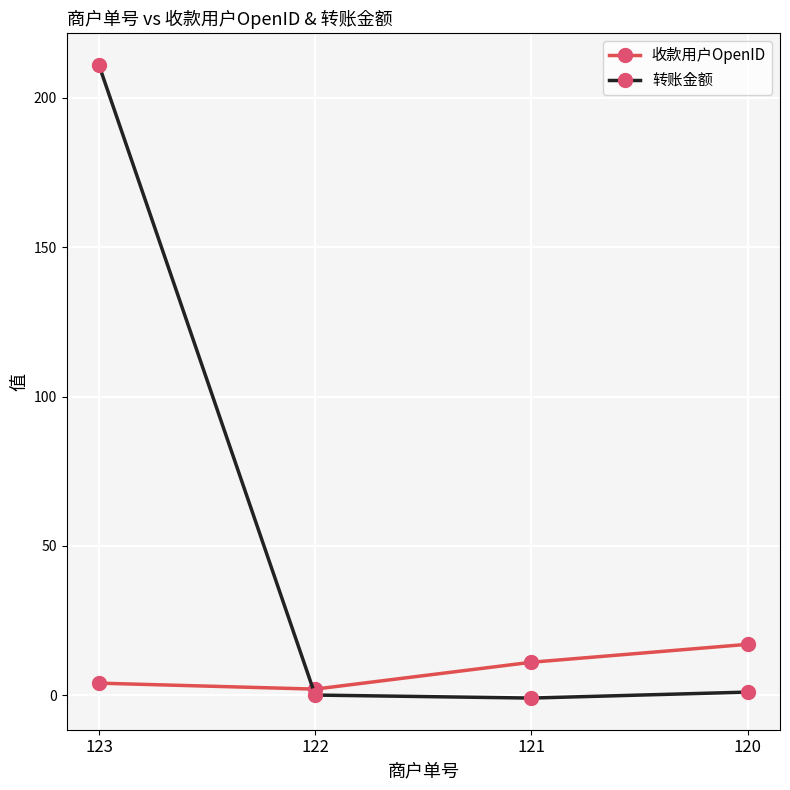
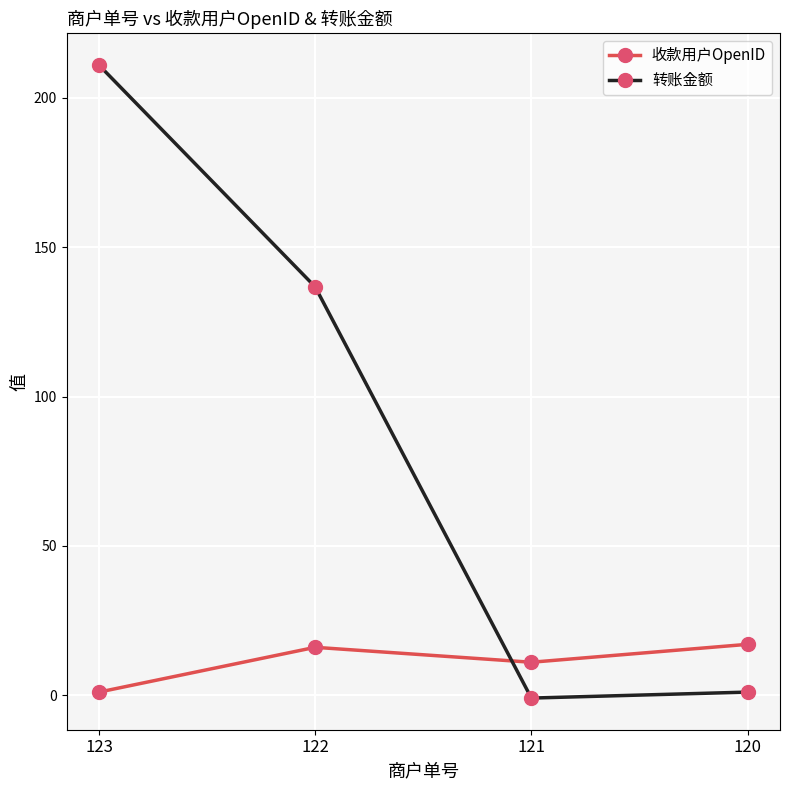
收款用户OpenID, 123: 4 -> 1
收款用户OpenID, 122: 2 -> 16
转账金额, 122: 0 -> 137
